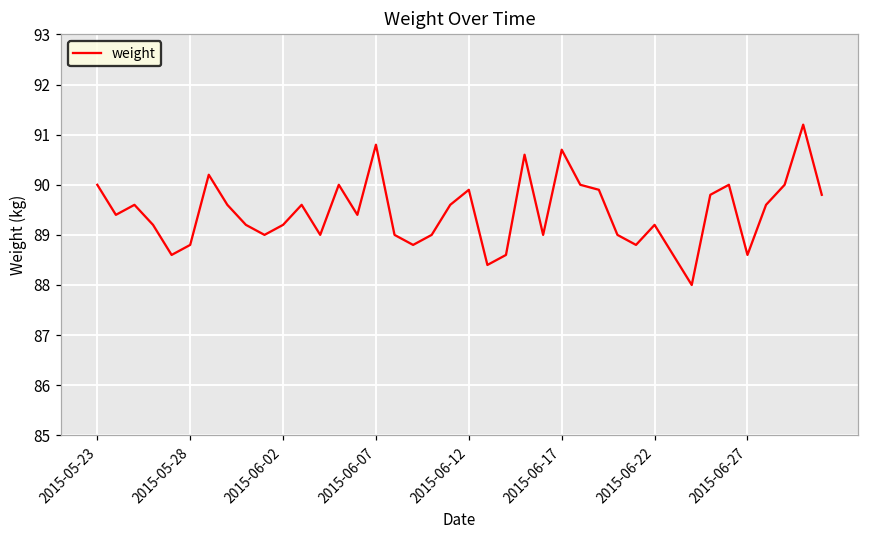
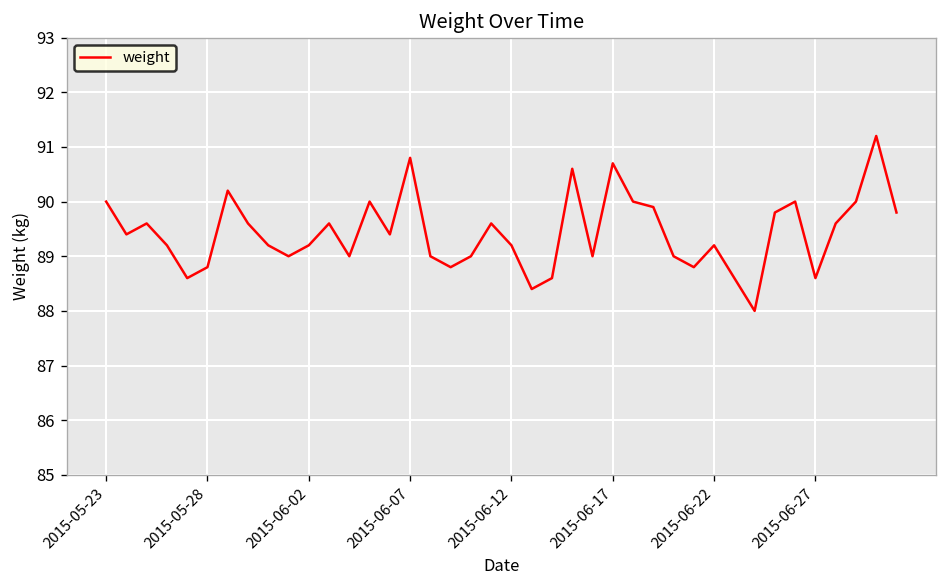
2015-06-12: 89.9 -> 89.2
